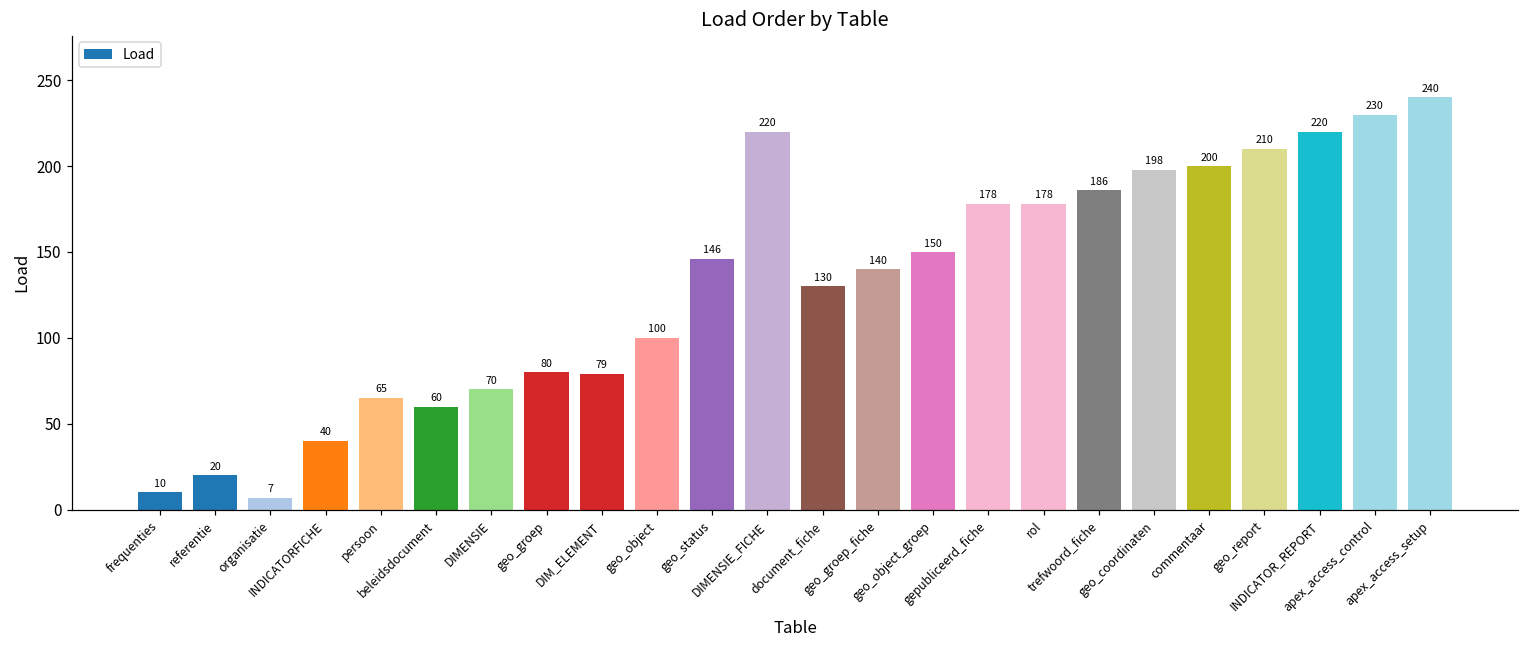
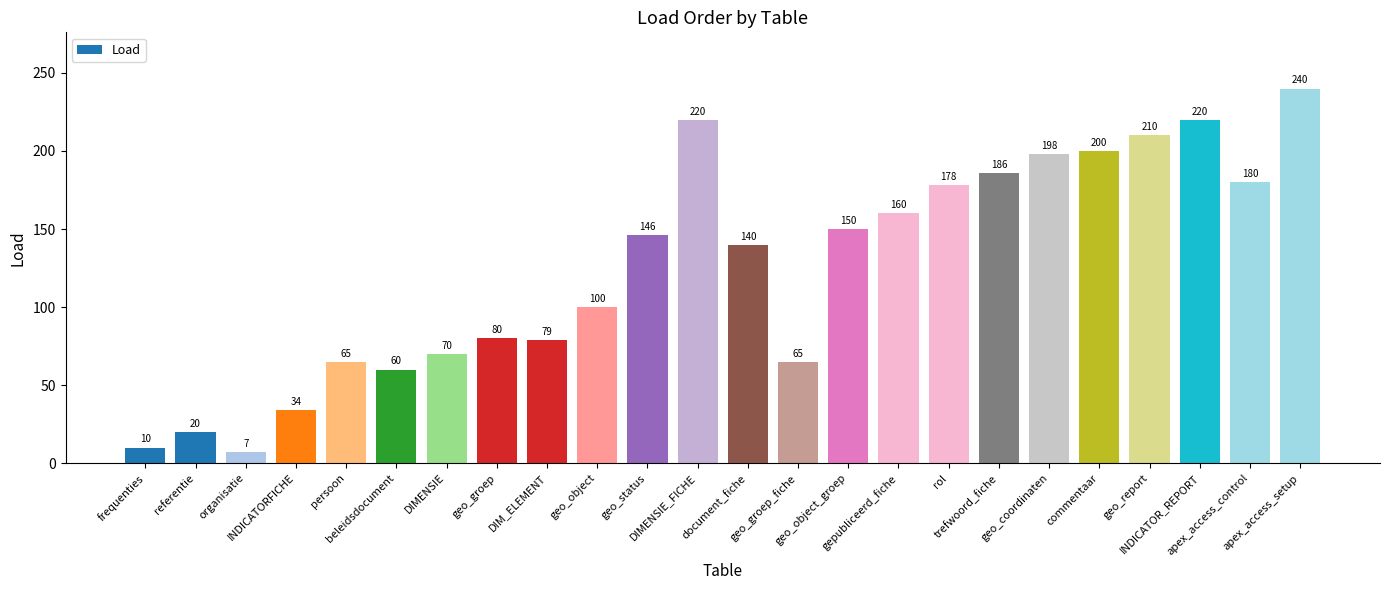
INDICATORFICHE: 40 -> 34
document_fiche: 130 -> 140
geo_groep_fiche: 140 -> 65
gepubliceerd_fiche: 178 -> 160
apex_access_control: 230 -> 180
